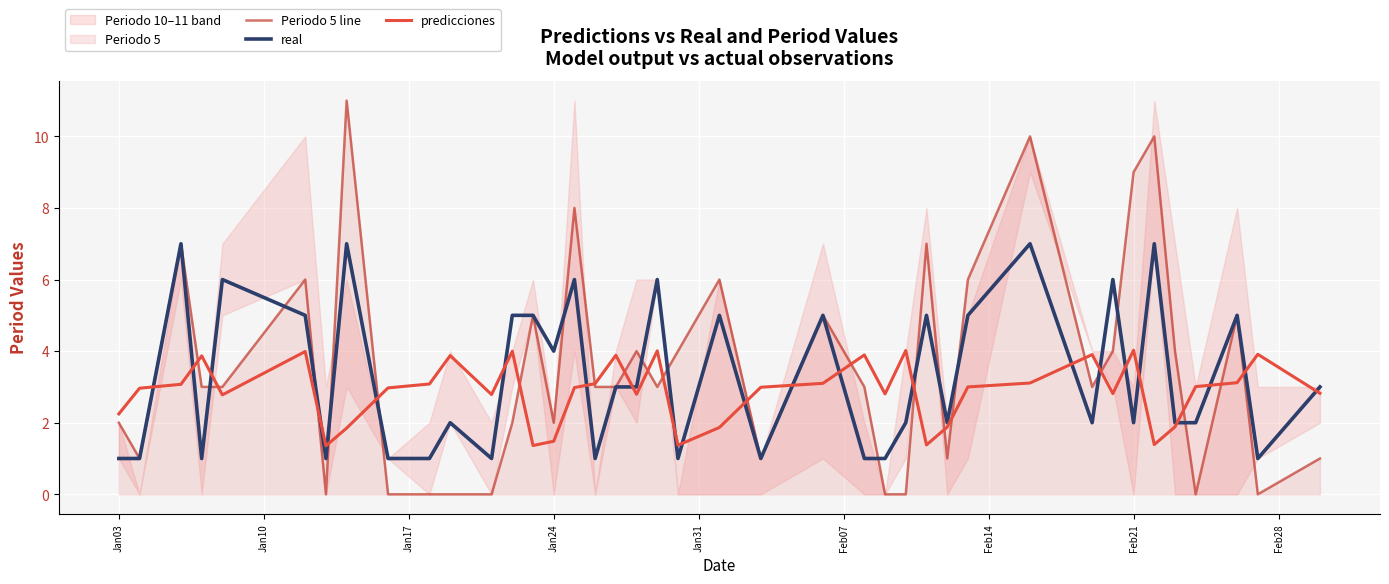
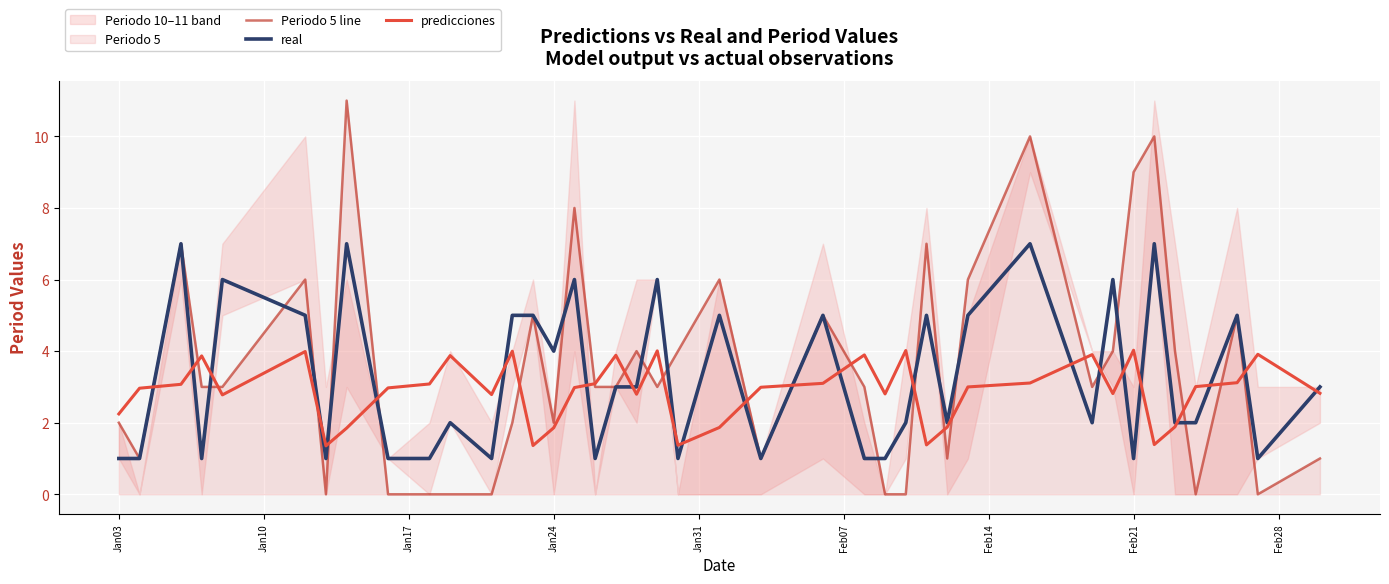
predicciones, Jan24: 1.5 -> 1.9
real, Feb21: 2 -> 1
